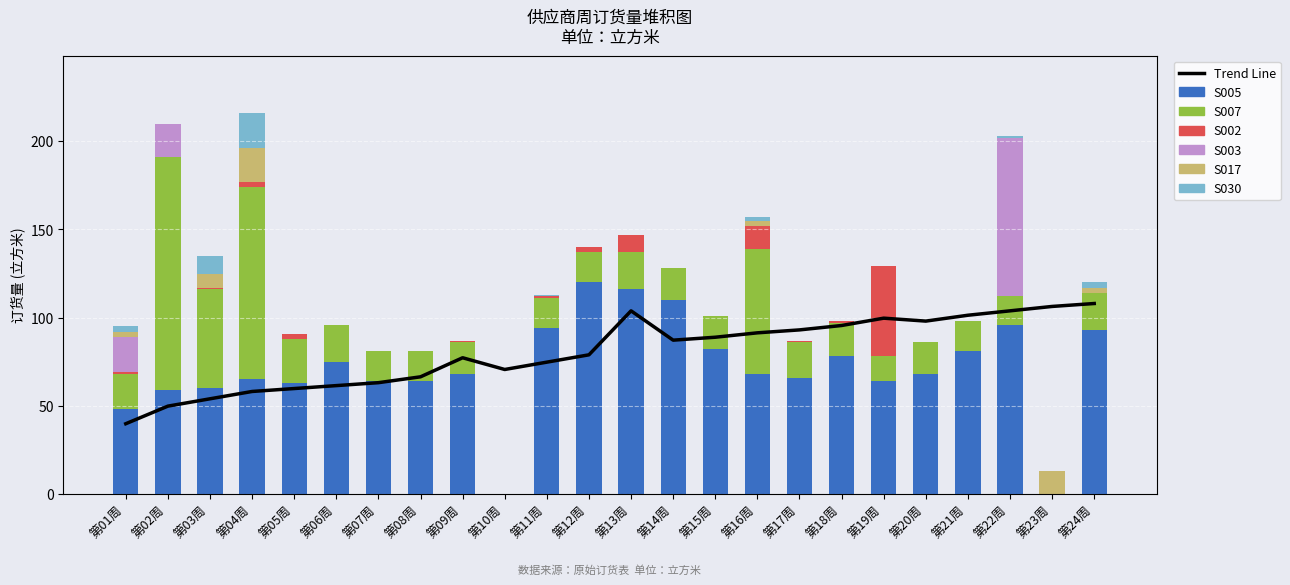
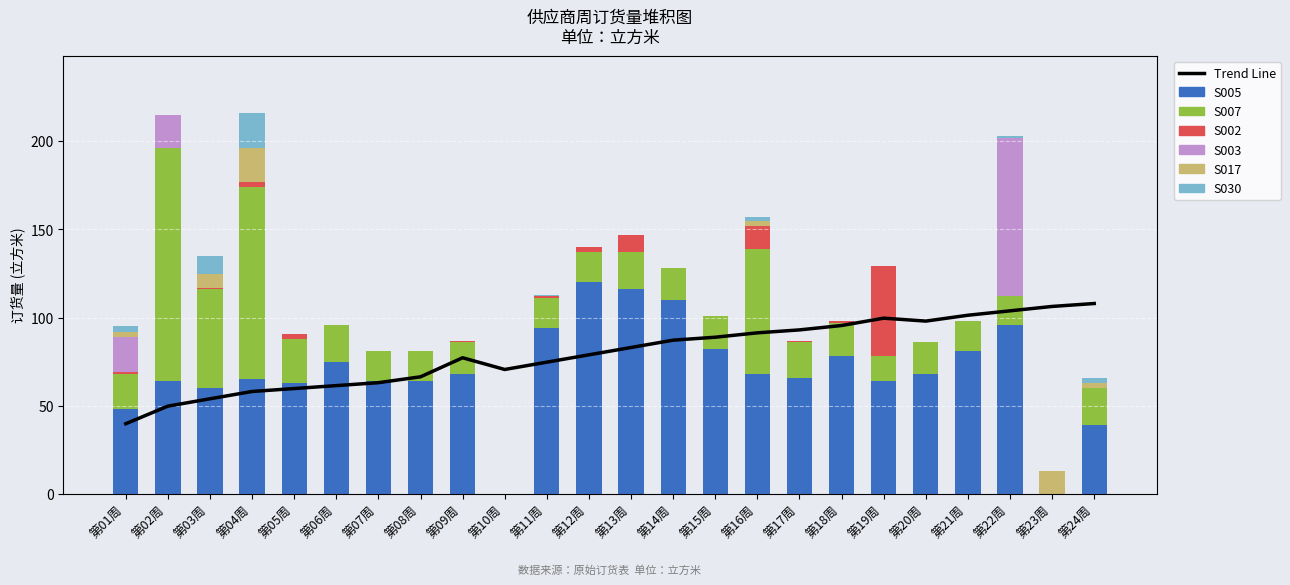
S005, 第02周: 59 -> 64
Trend Line, 第13周: 104 -> 83
S005, 第24周: 93 -> 39
